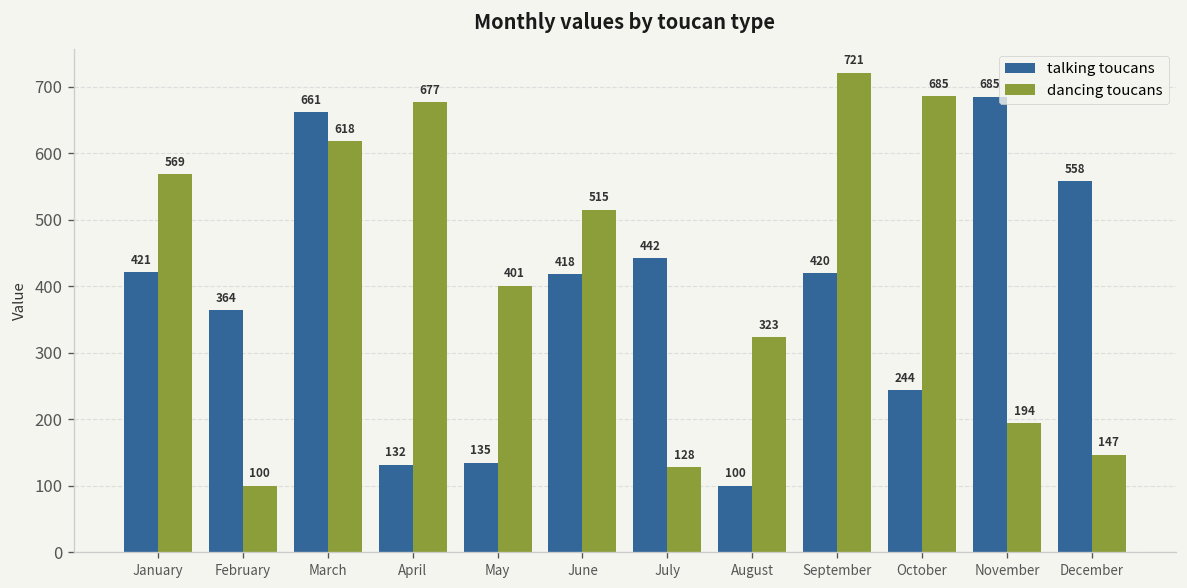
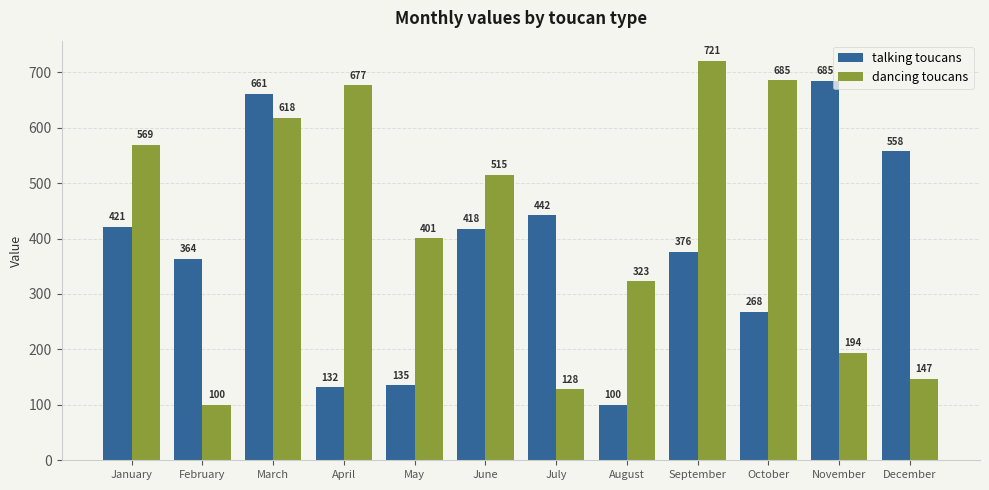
talking toucans, September: 420 -> 376
talking toucans, October: 244 -> 268
